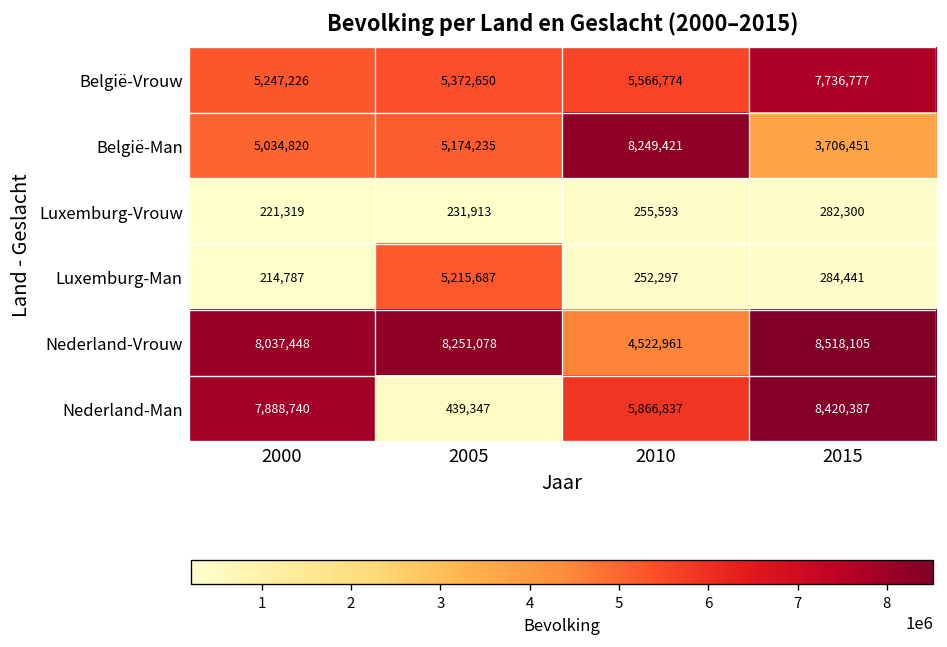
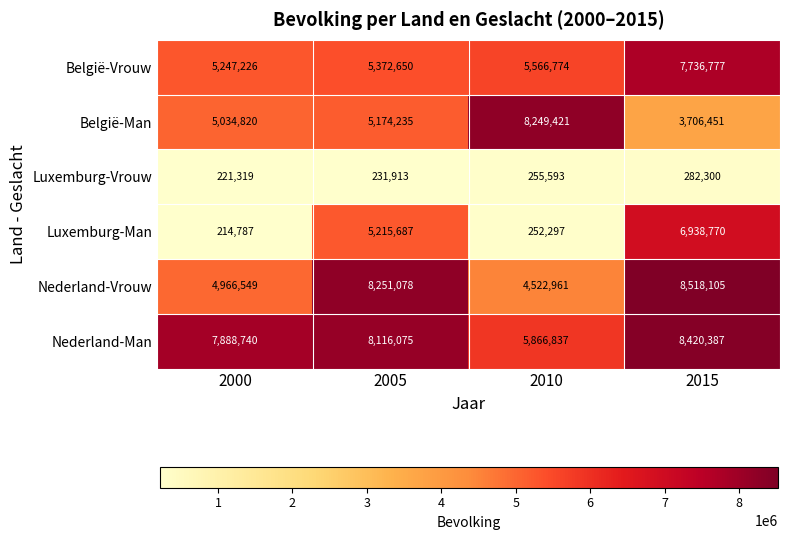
Luxemburg-Man, 2015: 284,441 -> 6,938,770
Nederland-Vrouw, 2000: 8,037,448 -> 4,966,549
Nederland-Man, 2005: 439,347 -> 8,116,075
